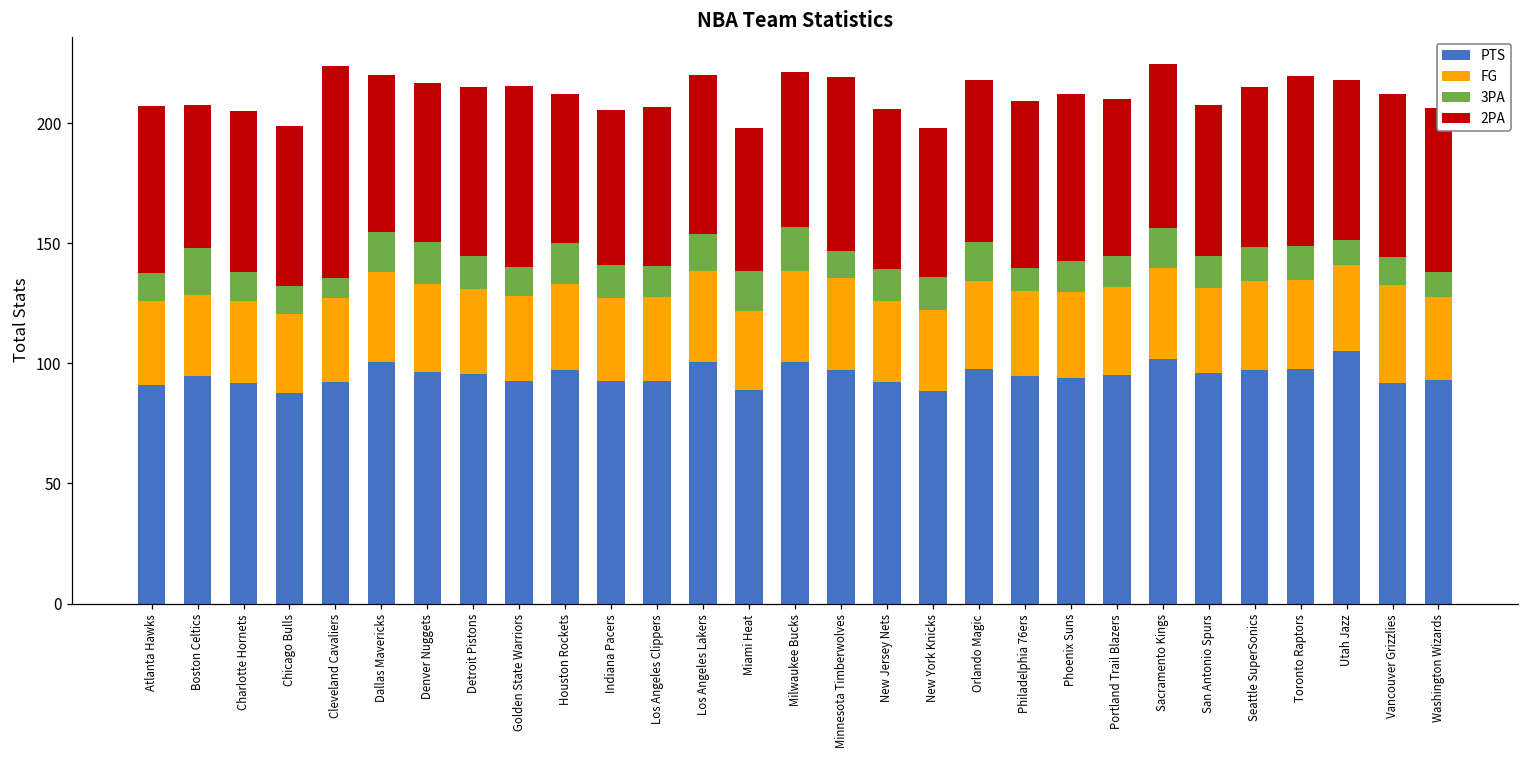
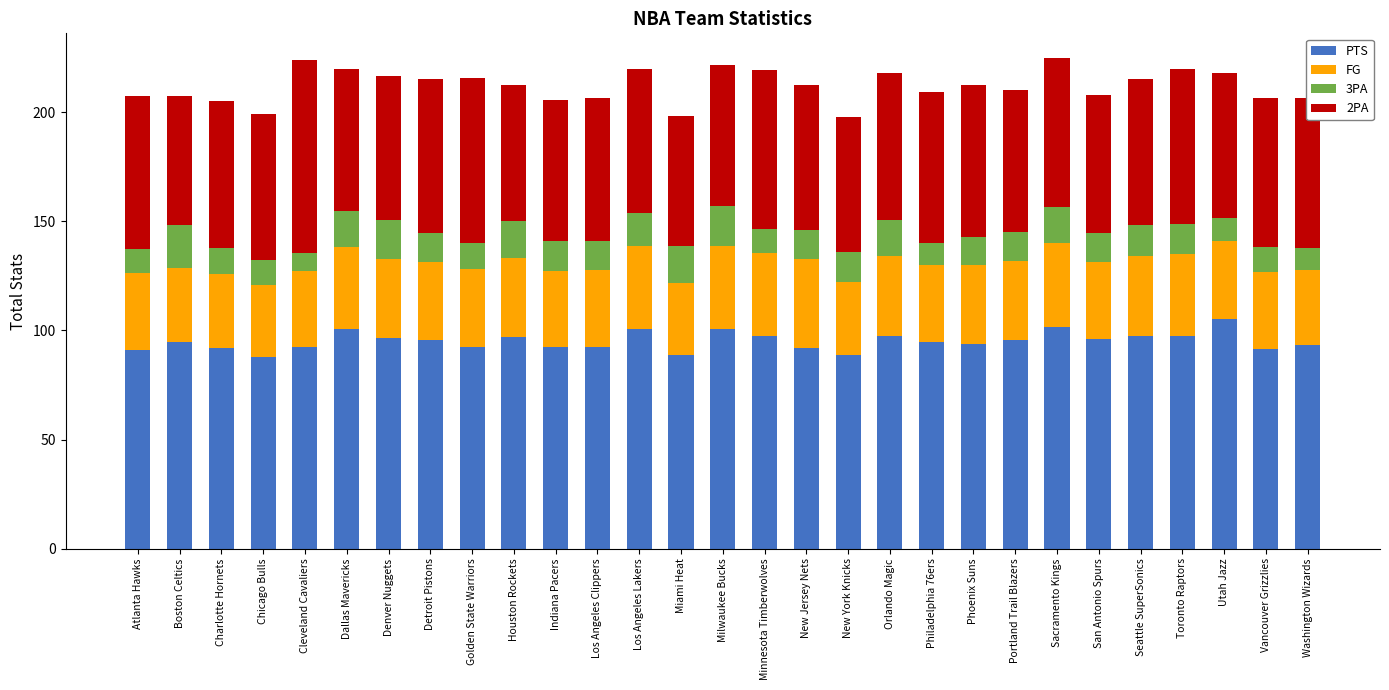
FG, New Jersey Nets: 34 -> 41
FG, Vancouver Grizzlies: 41 -> 35
